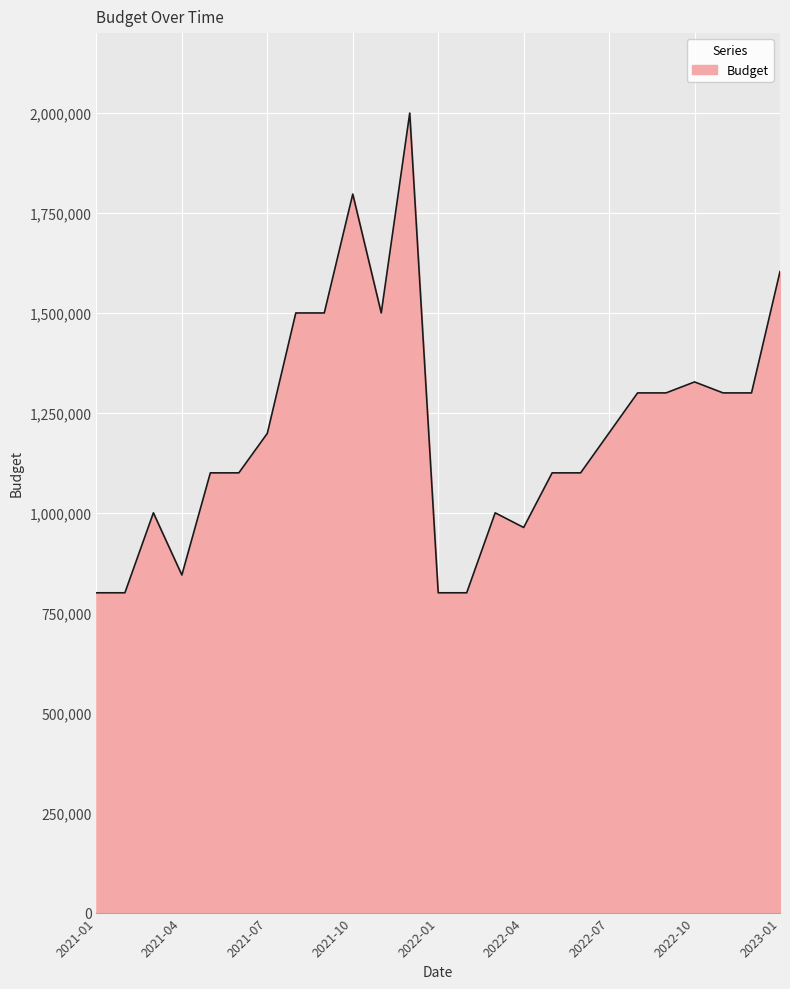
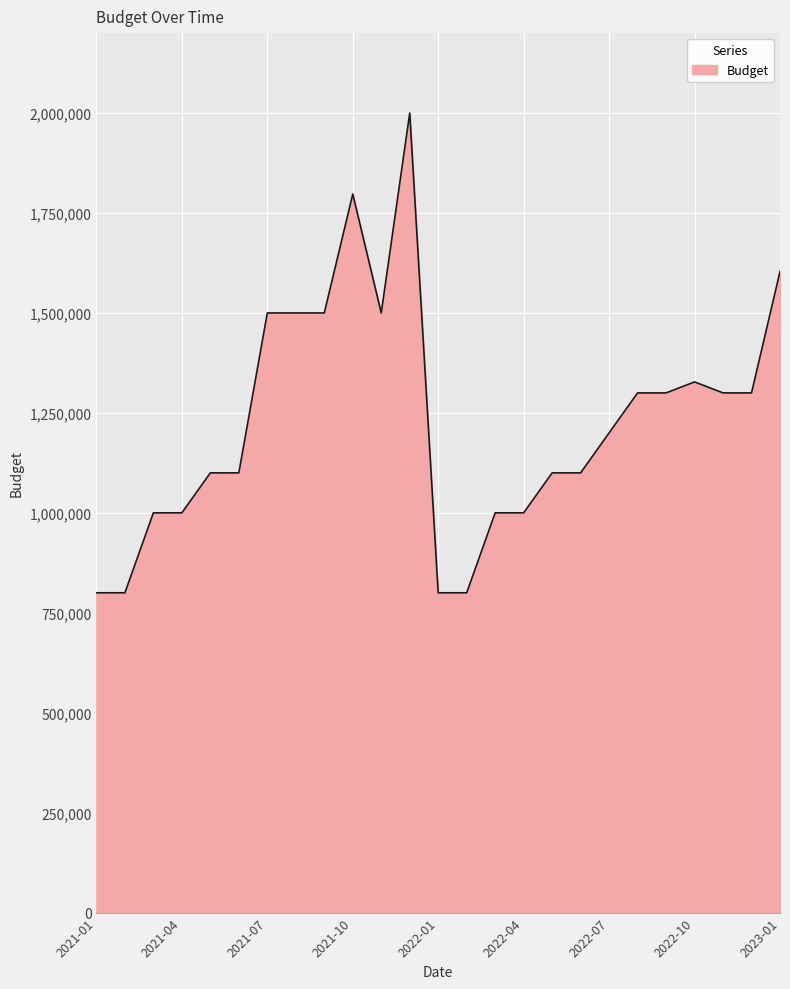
2021-04: 840,000 -> 1,000,000
2021-07: 1,200,000 -> 1,500,000
2022-04: 960,000 -> 1,000,000
